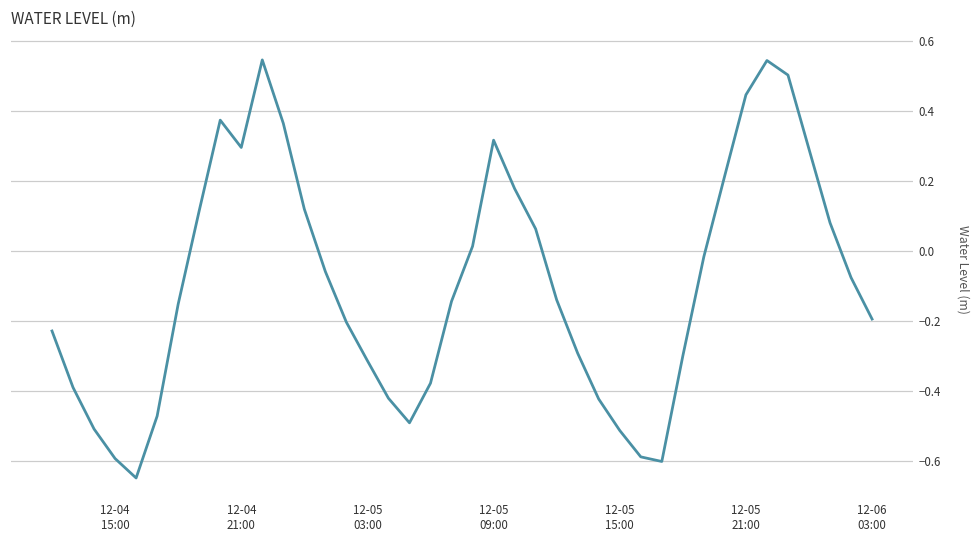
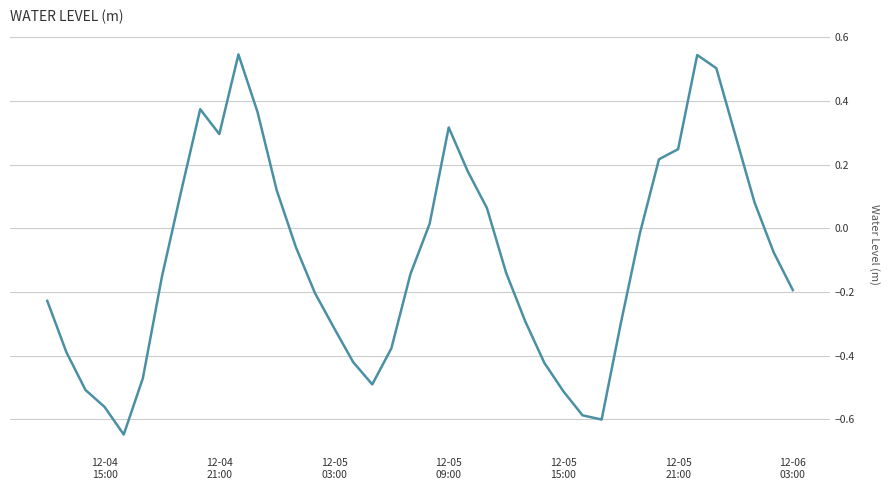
12-04 15:00: -0.59 -> -0.56
12-05 21:00: 0.45 -> 0.25
